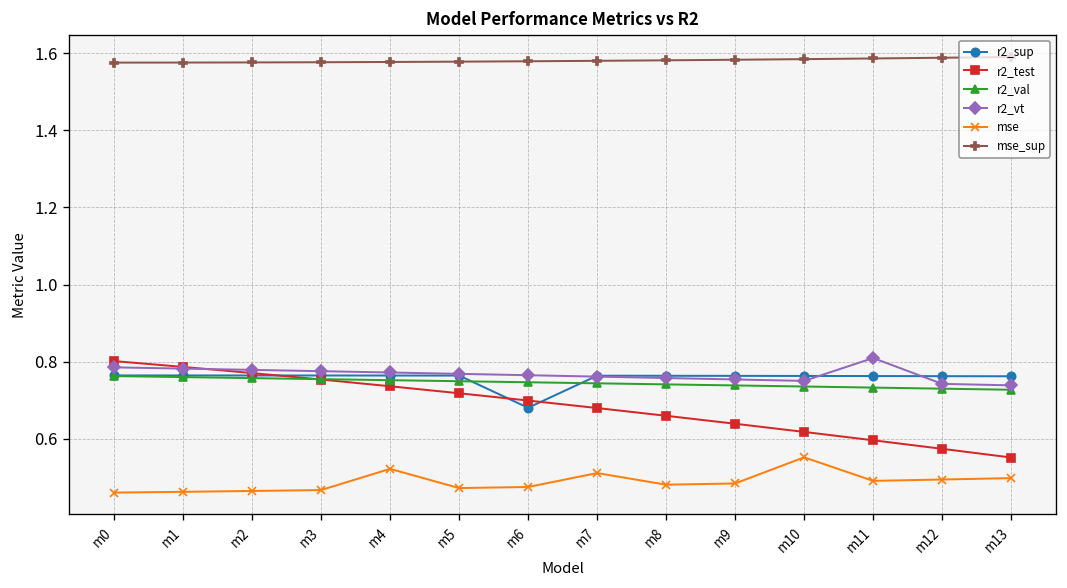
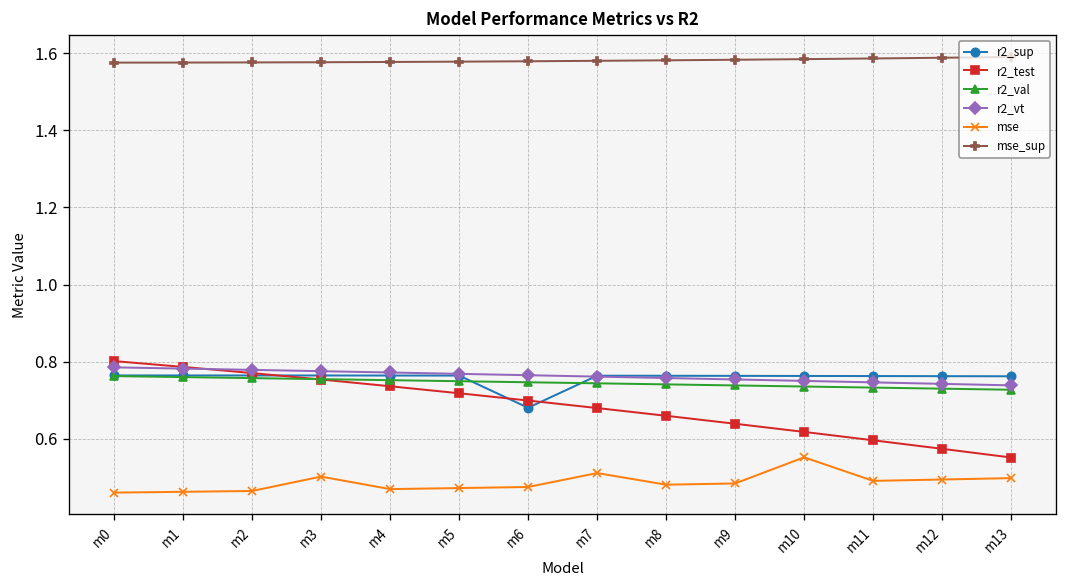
mse, m3: 0.47 -> 0.50
mse, m4: 0.52 -> 0.47
r2_vt, m11: 0.81 -> 0.75
